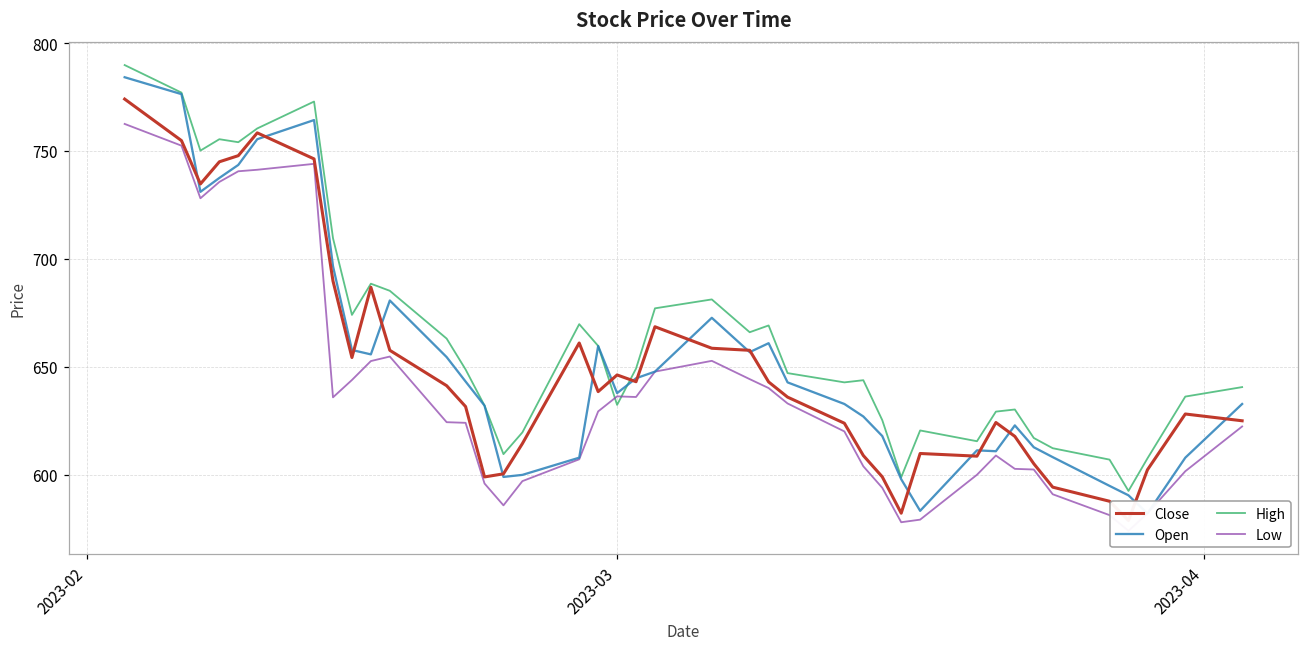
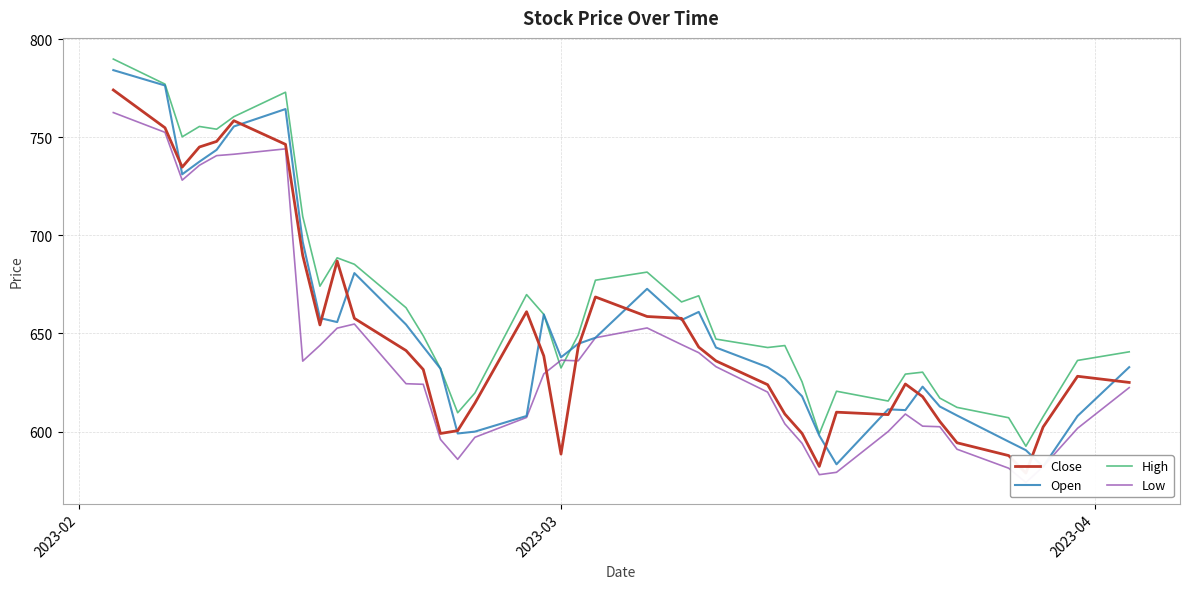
Close, 2023-03: 646 -> 589
